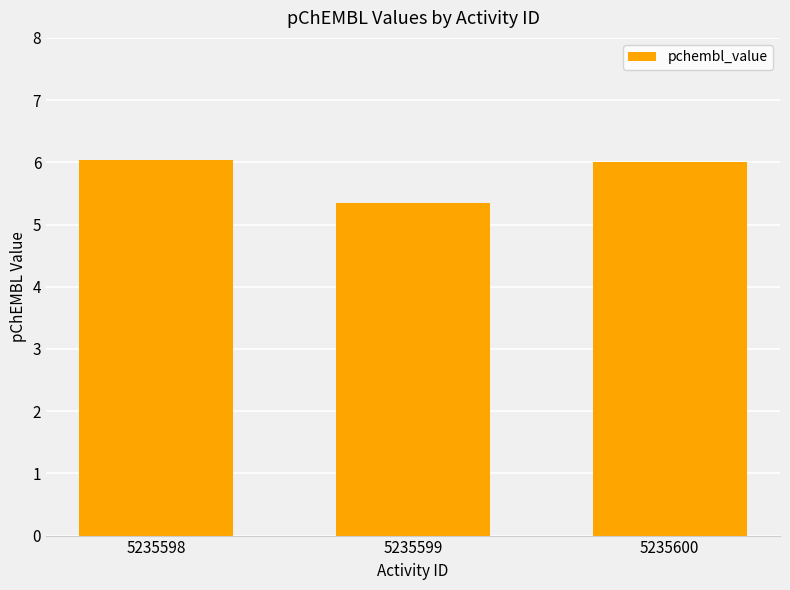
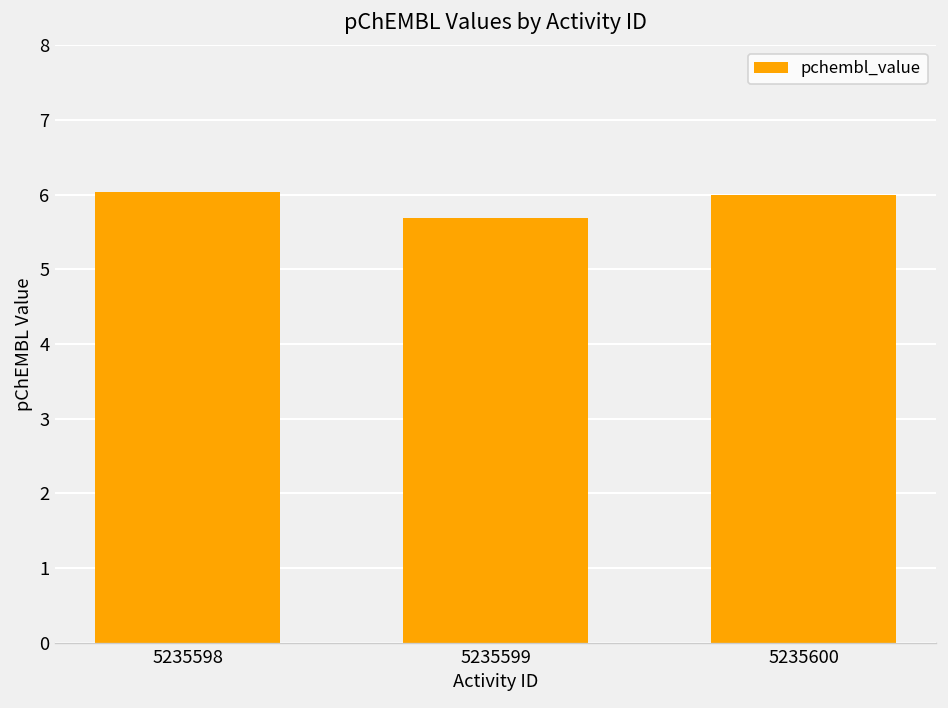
5235599: 5.3 -> 5.7
